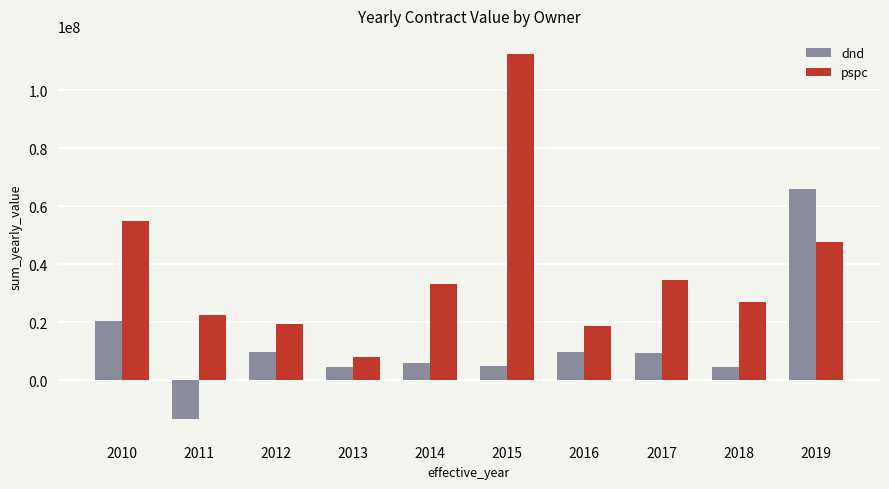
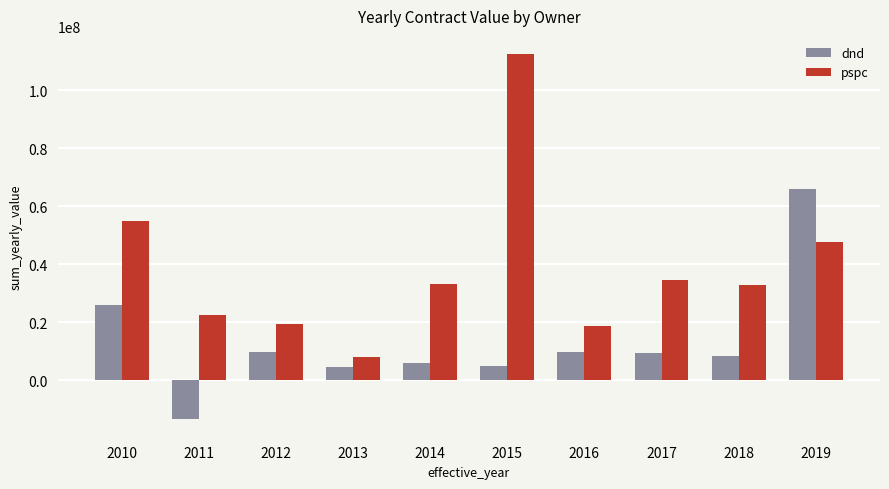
dnd, 2010: 21000000 -> 26000000
dnd, 2018: 5000000 -> 8000000
pspc, 2018: 27000000 -> 33000000
